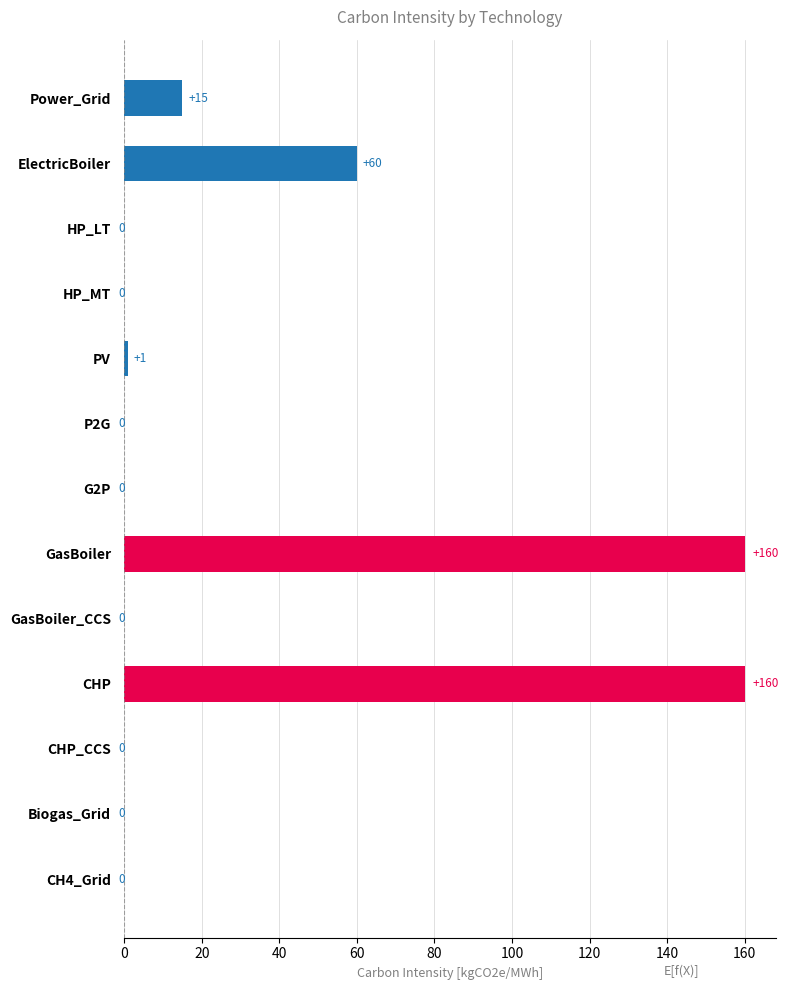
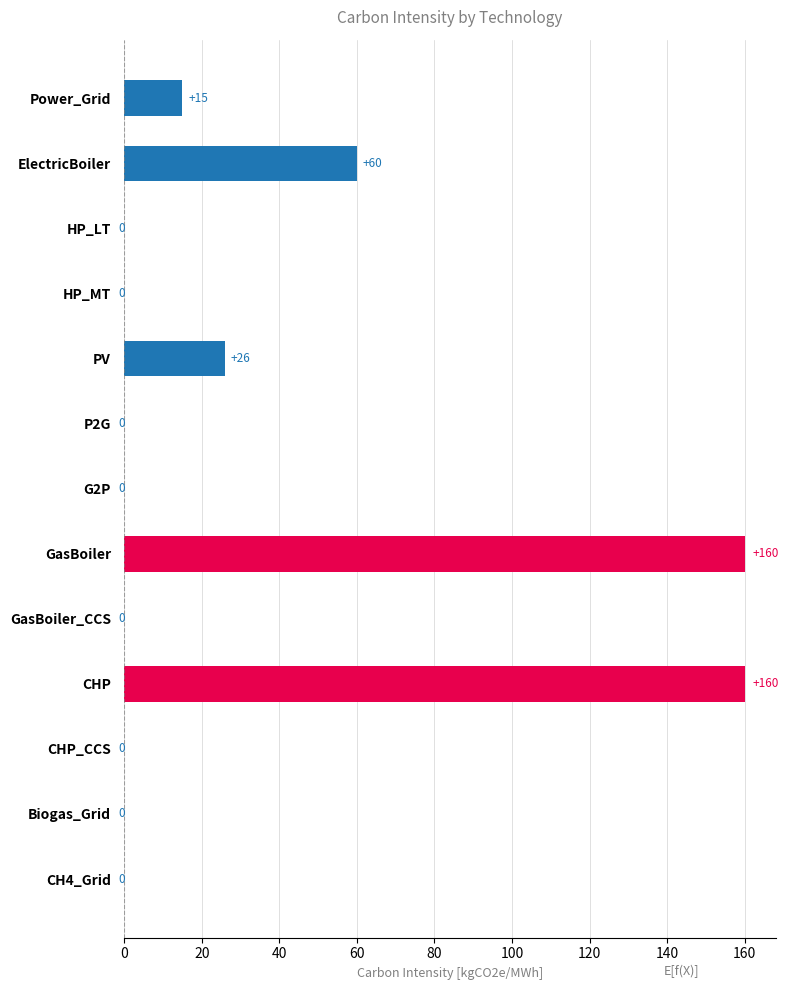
PV: +1 -> +26
